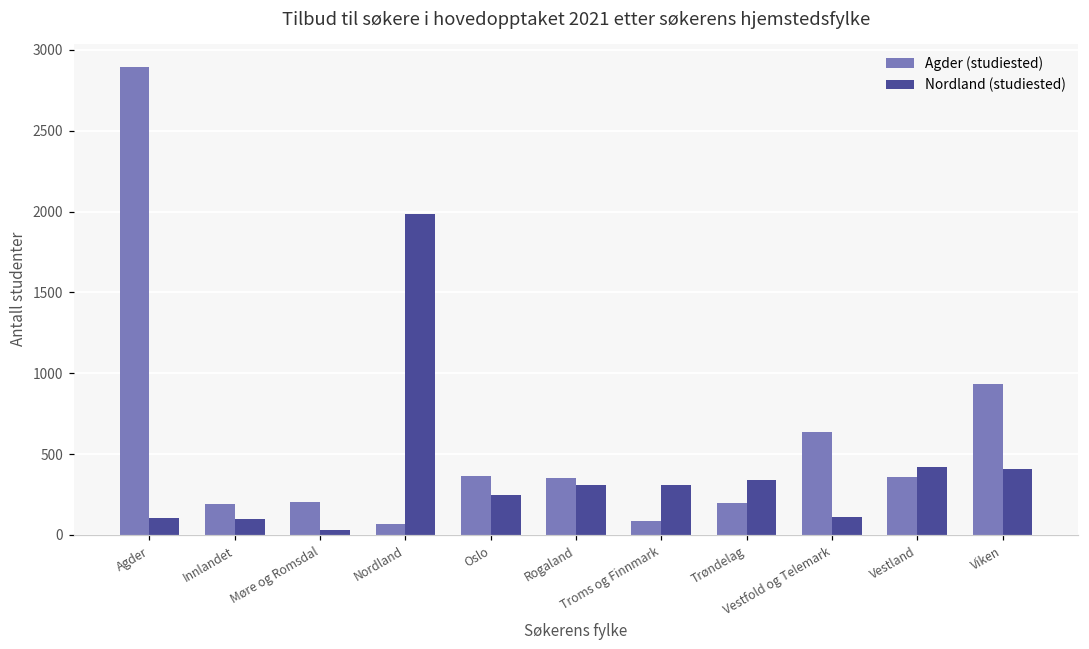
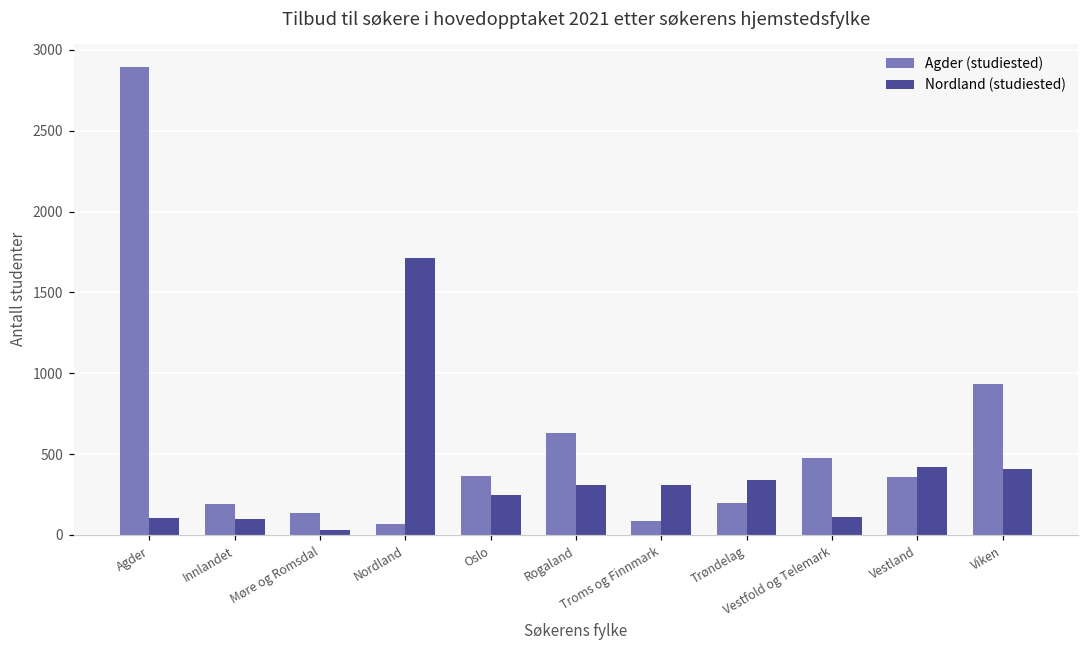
Agder (studiested), Møre og Romsdal: 200 -> 140
Nordland (studiested), Nordland: 1980 -> 1710
Agder (studiested), Rogaland: 350 -> 630
Agder (studiested), Vestfold og Telemark: 640 -> 480
